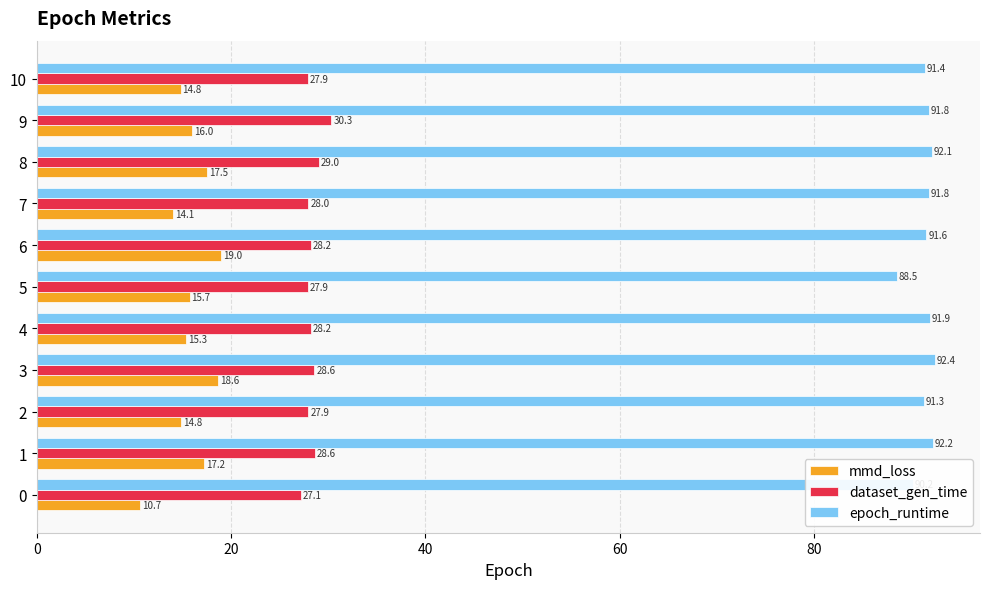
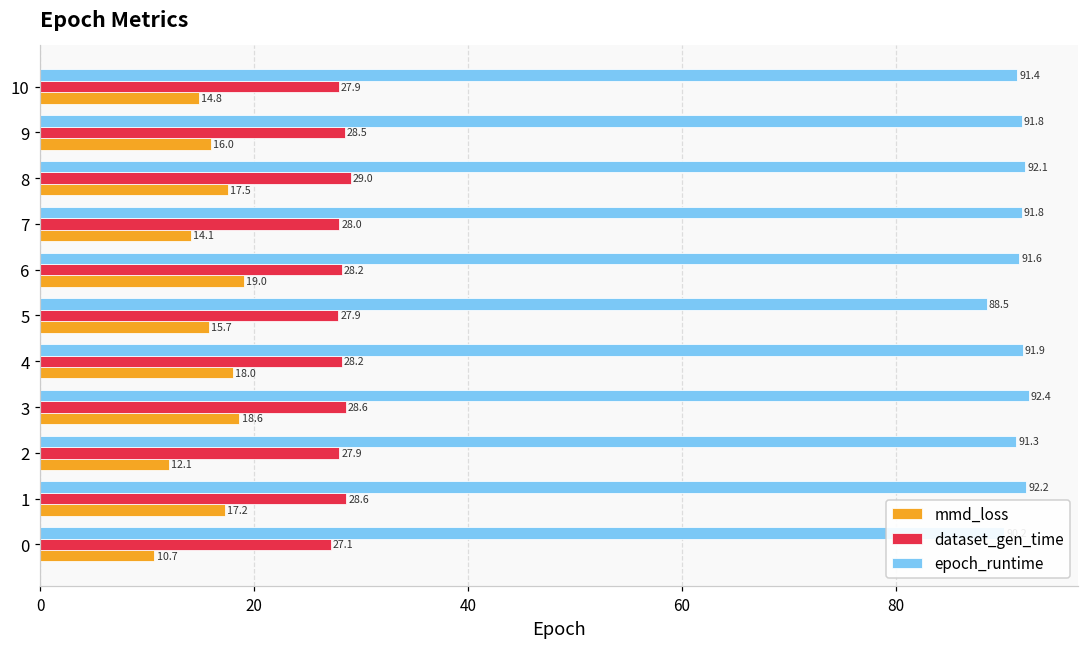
dataset_gen_time, 9: 30.3 -> 28.5
mmd_loss, 4: 15.3 -> 18.0
mmd_loss, 2: 14.8 -> 12.1
